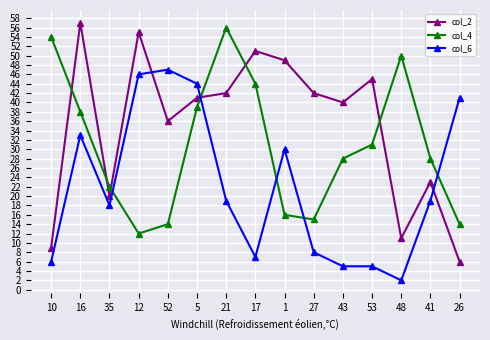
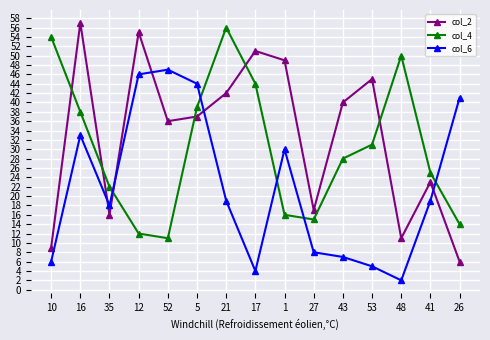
col_2, 35: 20 -> 16
col_4, 52: 14 -> 11
col_2, 5: 41 -> 37
col_6, 17: 7 -> 4
col_2, 27: 42 -> 17
col_6, 43: 5 -> 7
col_4, 41: 28 -> 25
